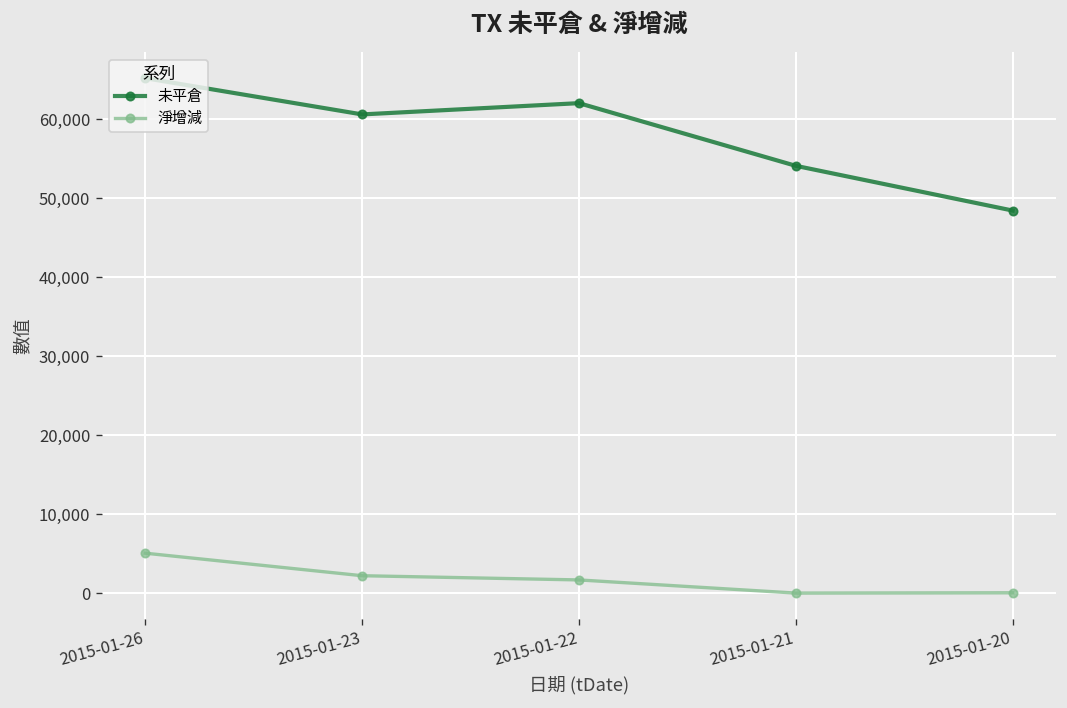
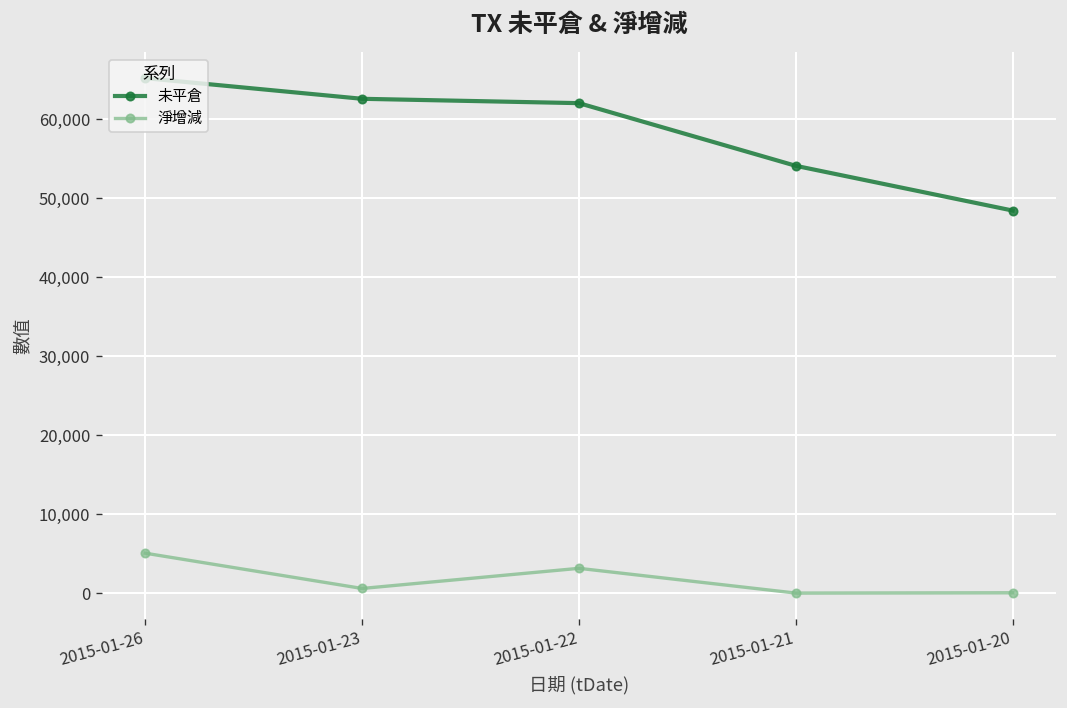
未平倉, 2015-01-23: 61,000 -> 63,000
淨增減, 2015-01-23: 2,000 -> 1,000
淨增減, 2015-01-22: 2,000 -> 3,000
